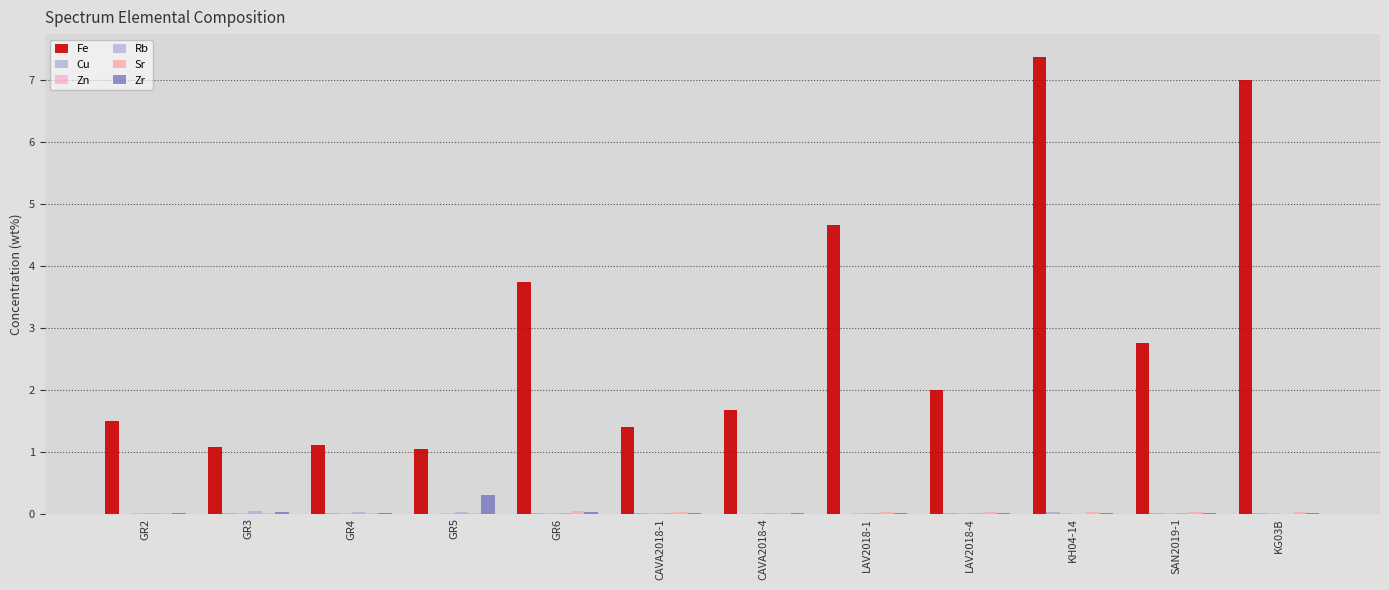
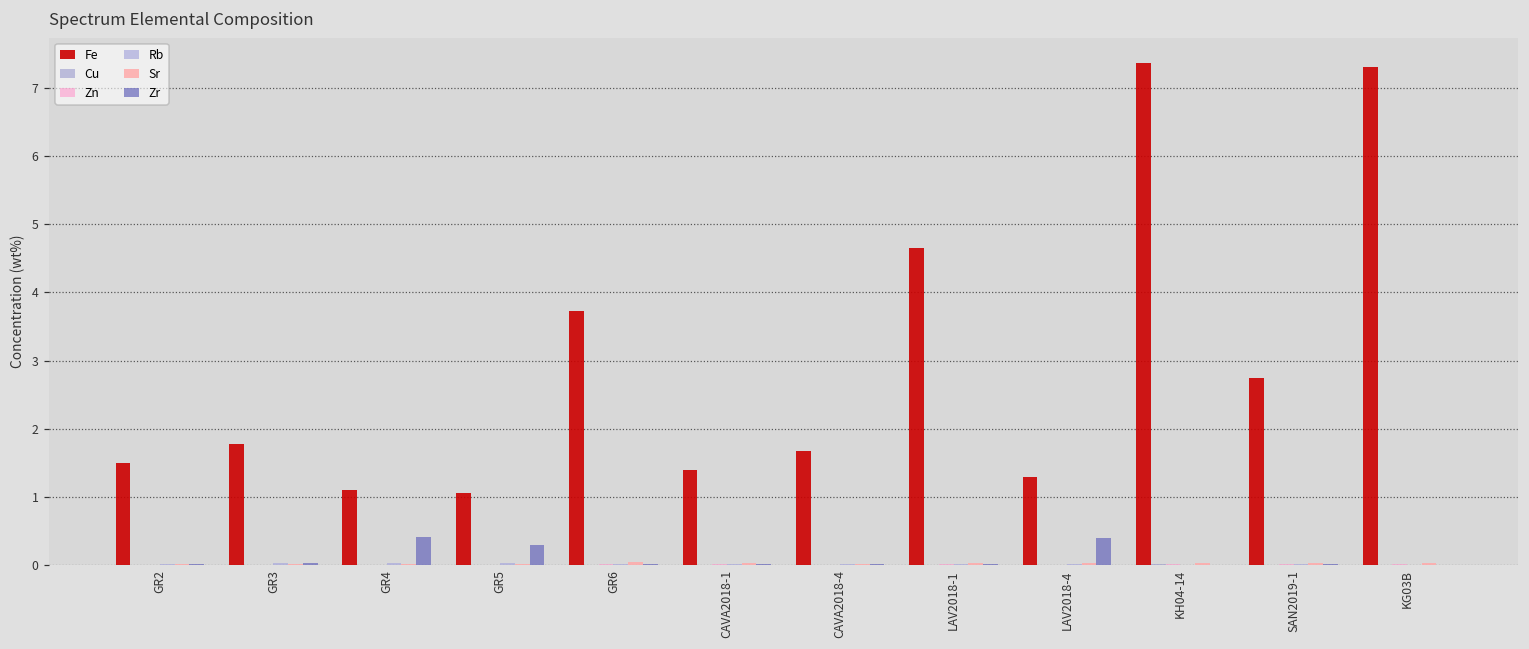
Fe, GR3: 1.1 -> 1.8
Zr, GR4: 0.0 -> 0.4
Fe, LAV2018-4: 2.0 -> 1.3
Zr, LAV2018-4: 0.0 -> 0.4
Fe, KG03B: 7.0 -> 7.3
